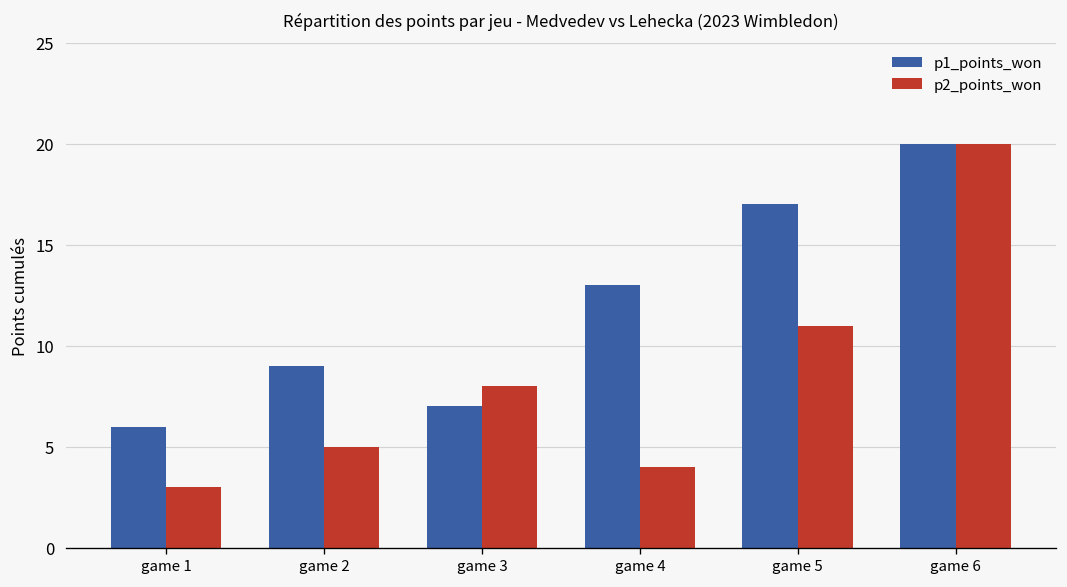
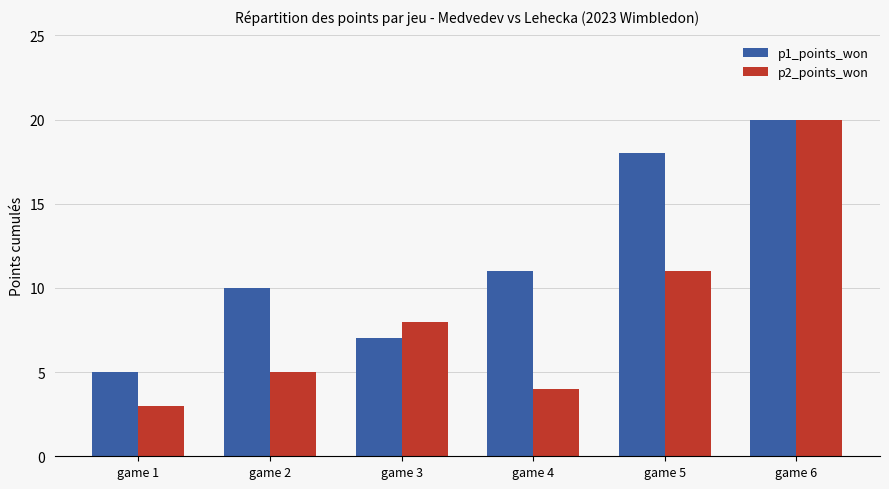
p1_points_won, game 1: 6 -> 5
p1_points_won, game 2: 9 -> 10
p1_points_won, game 4: 13 -> 11
p1_points_won, game 5: 17 -> 18
